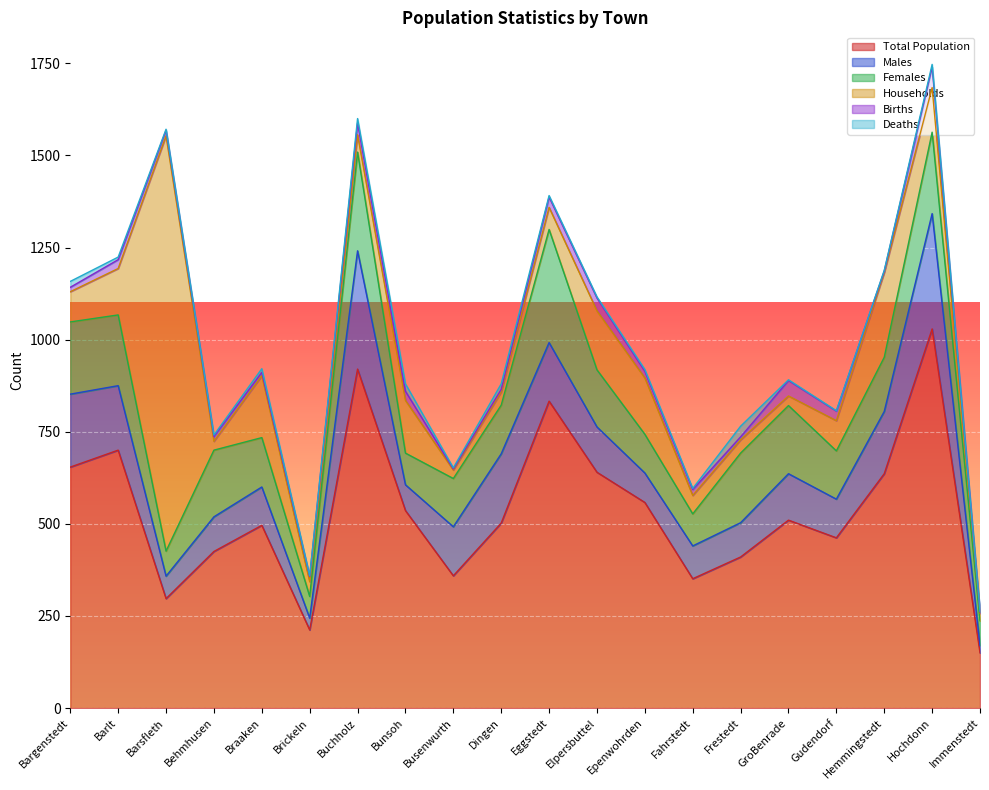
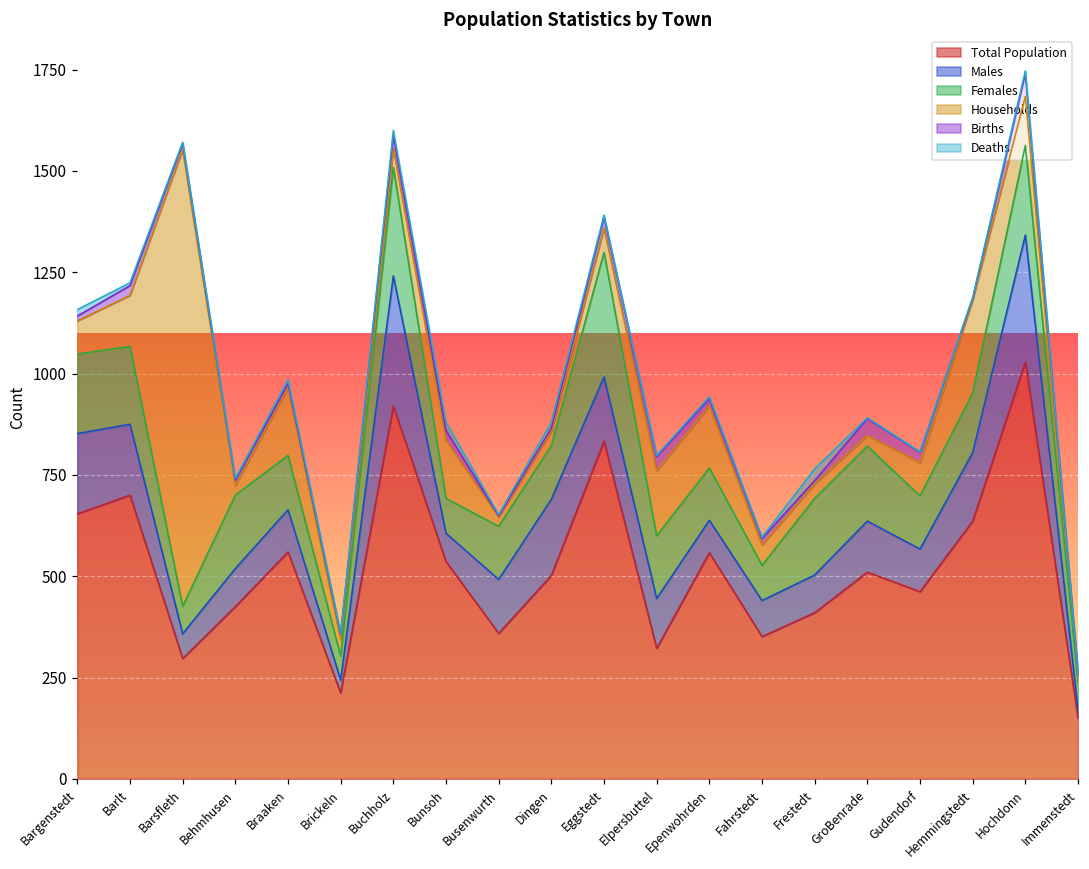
Total Population, Braaken: 500 -> 560
Total Population, Elpersbuttel: 640 -> 320
Females, Epenwohrden: 110 -> 130
